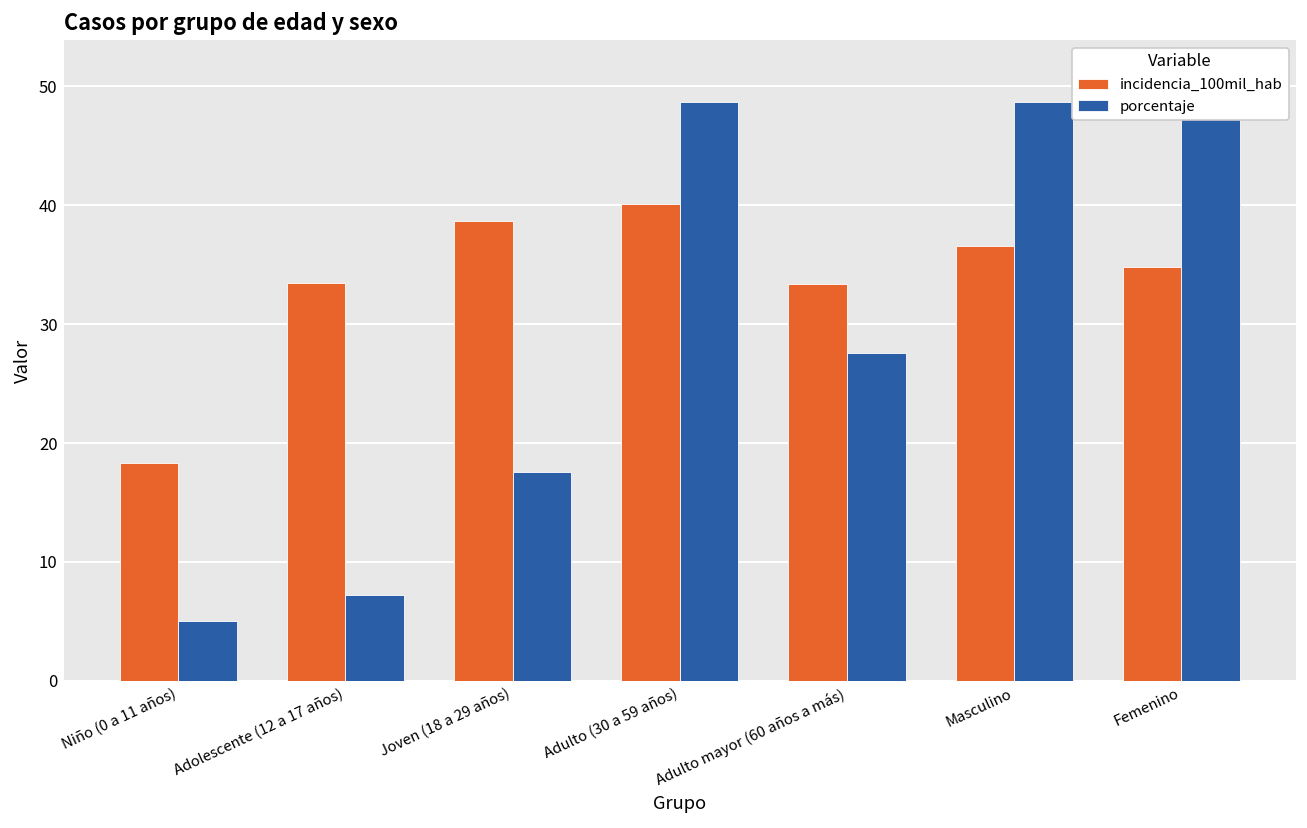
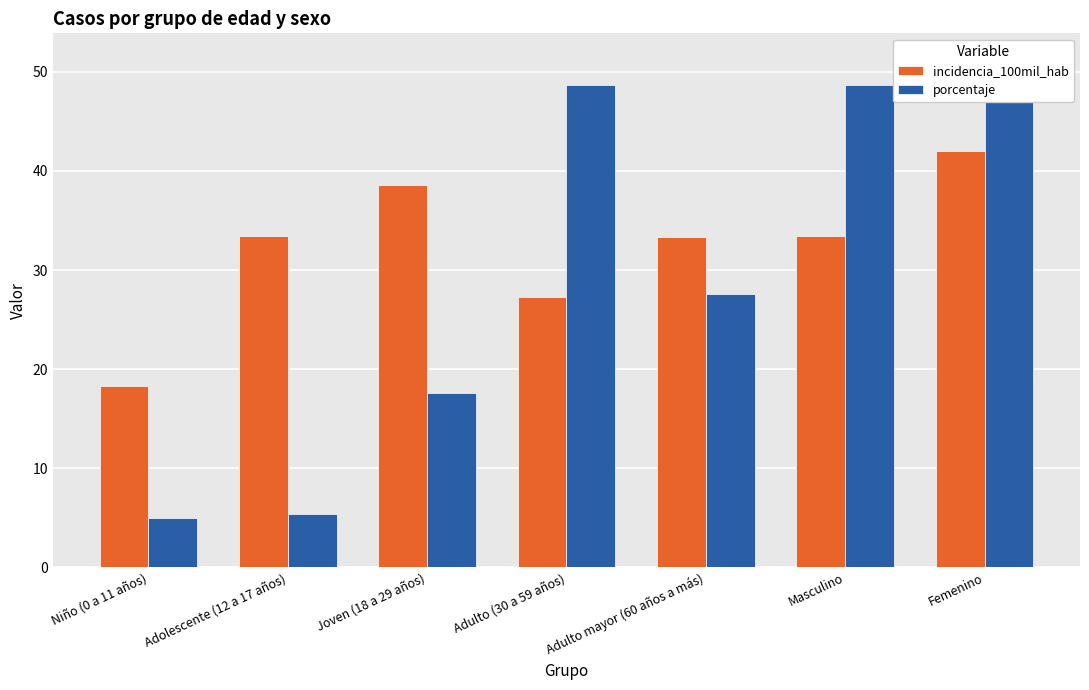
porcentaje, Adolescente (12 a 17 años): 7 -> 5
incidencia_100mil_hab, Adulto (30 a 59 años): 40 -> 27
incidencia_100mil_hab, Masculino: 37 -> 33
incidencia_100mil_hab, Femenino: 35 -> 42
